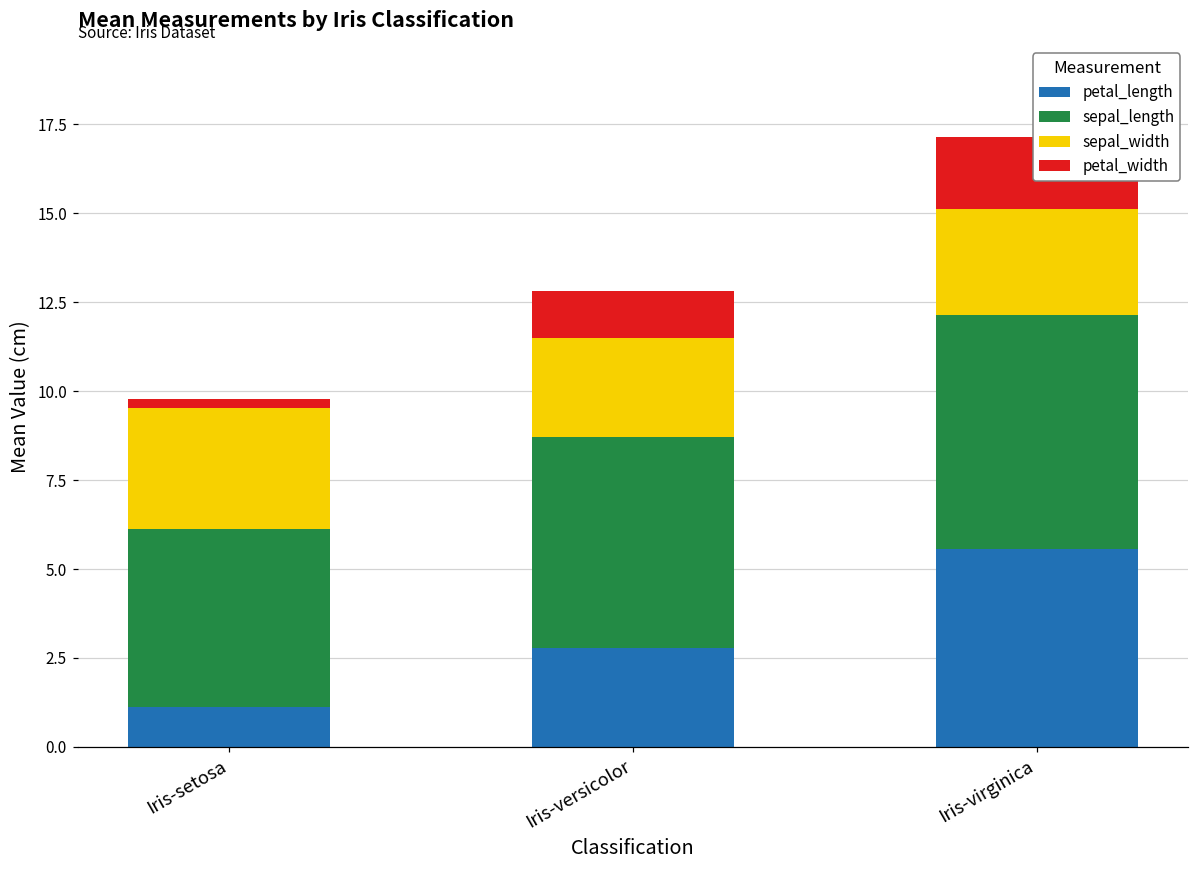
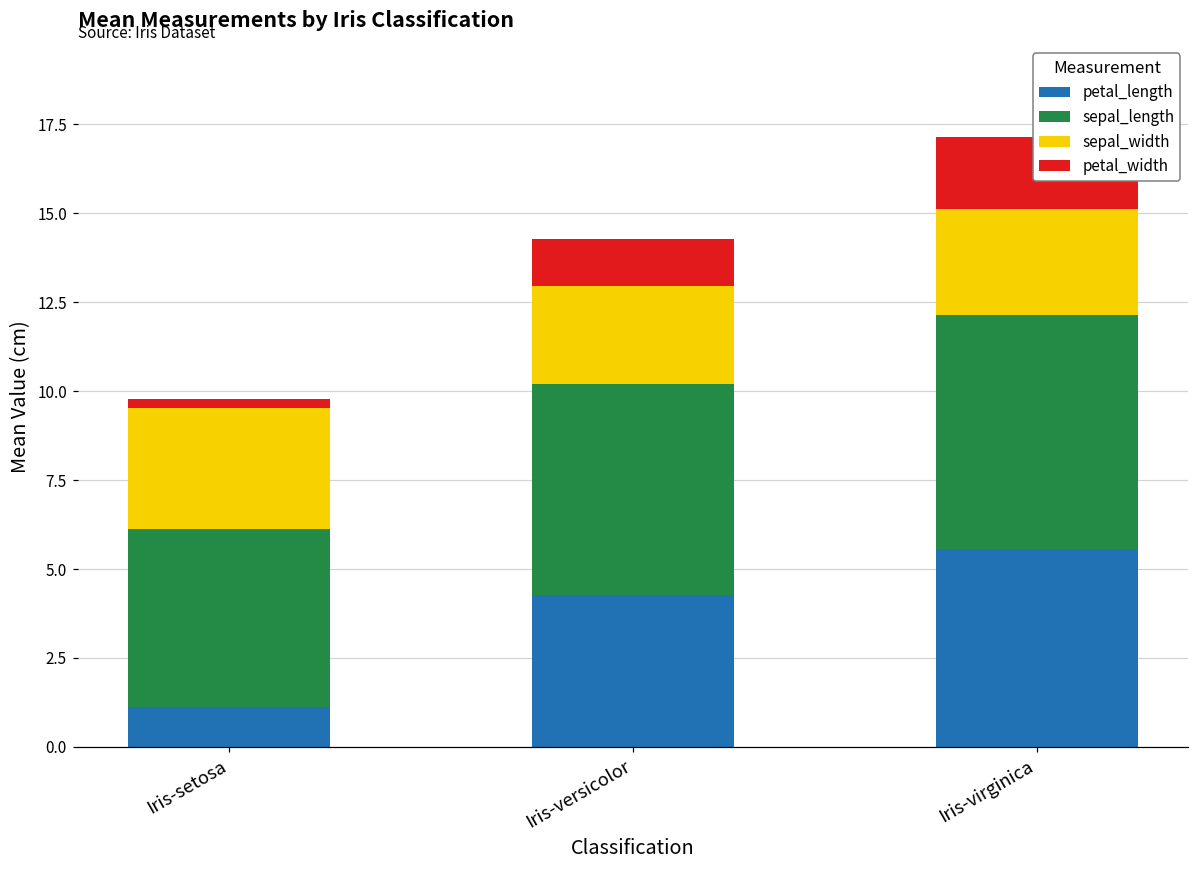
petal_length, Iris-versicolor: 2.8 -> 4.3
